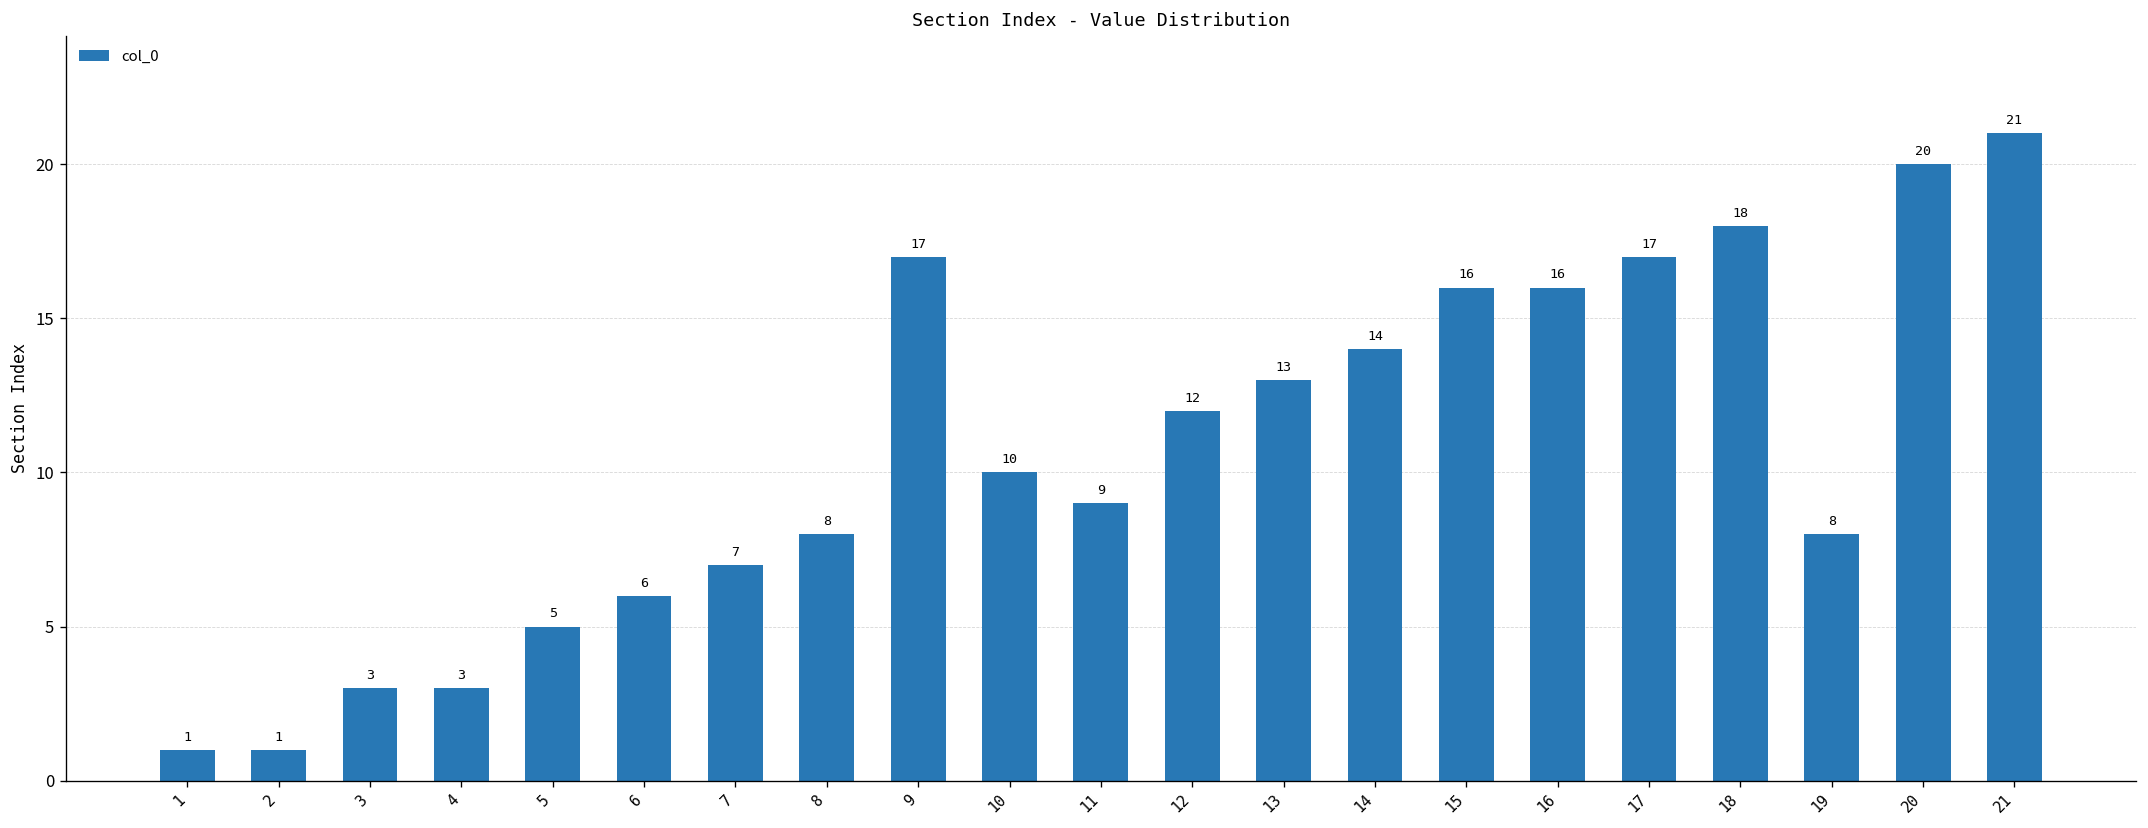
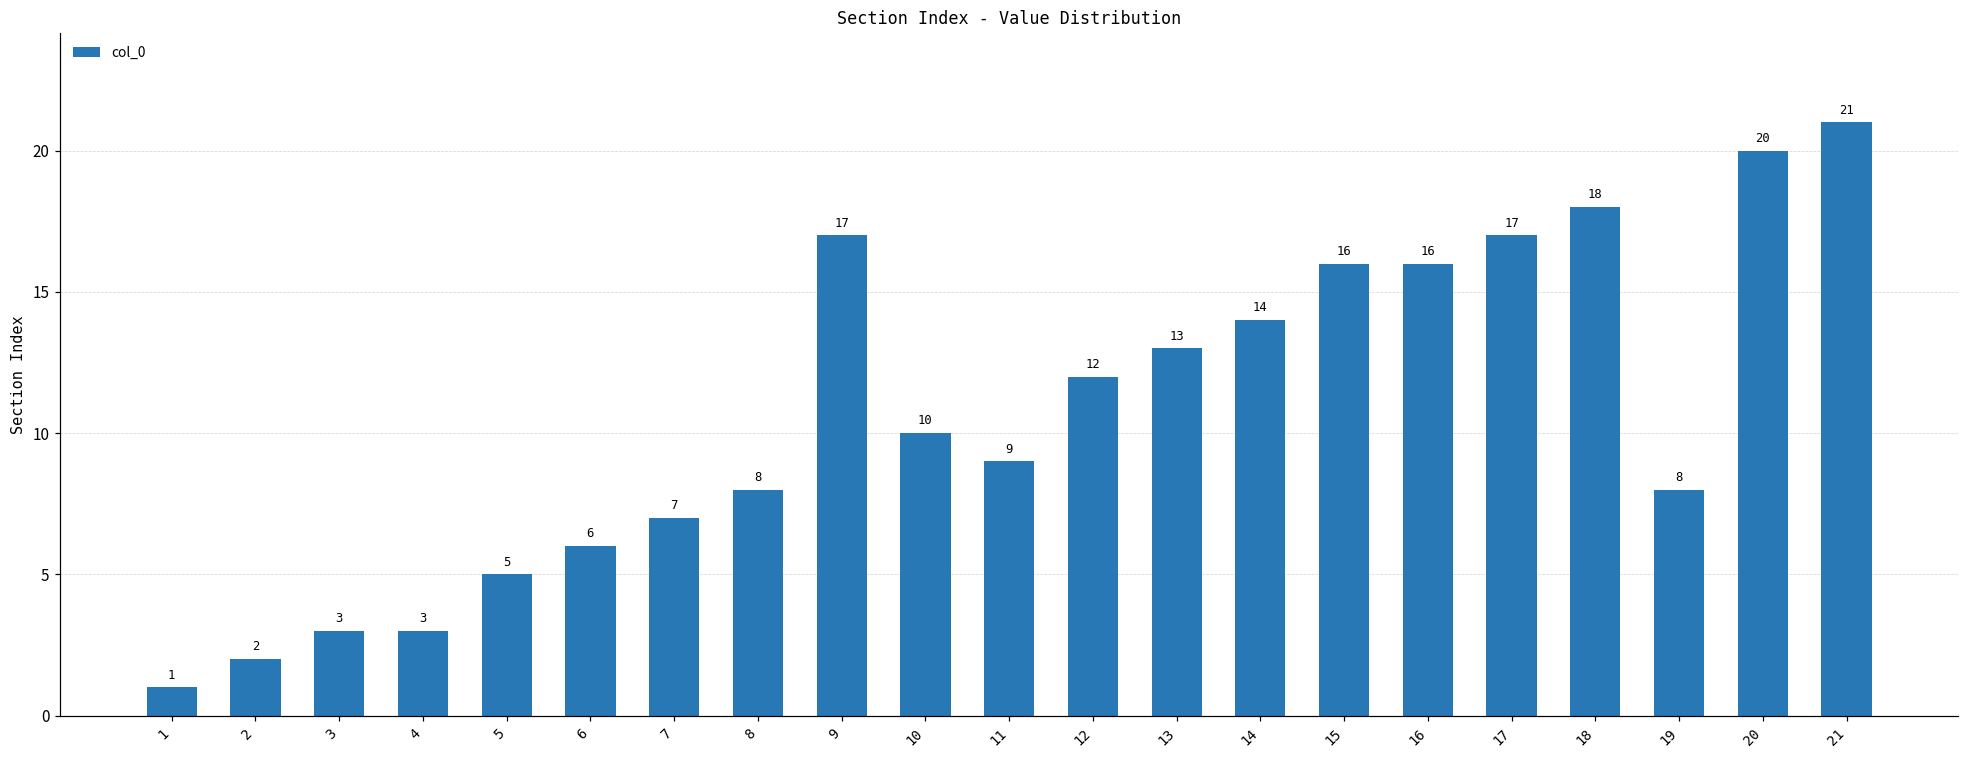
2: 1 -> 2
